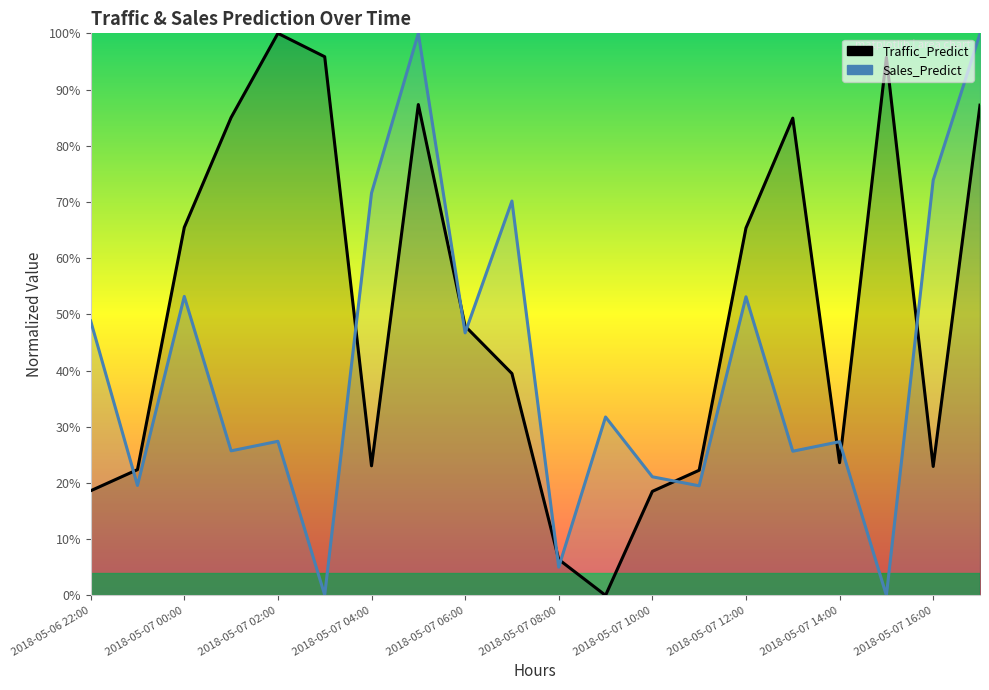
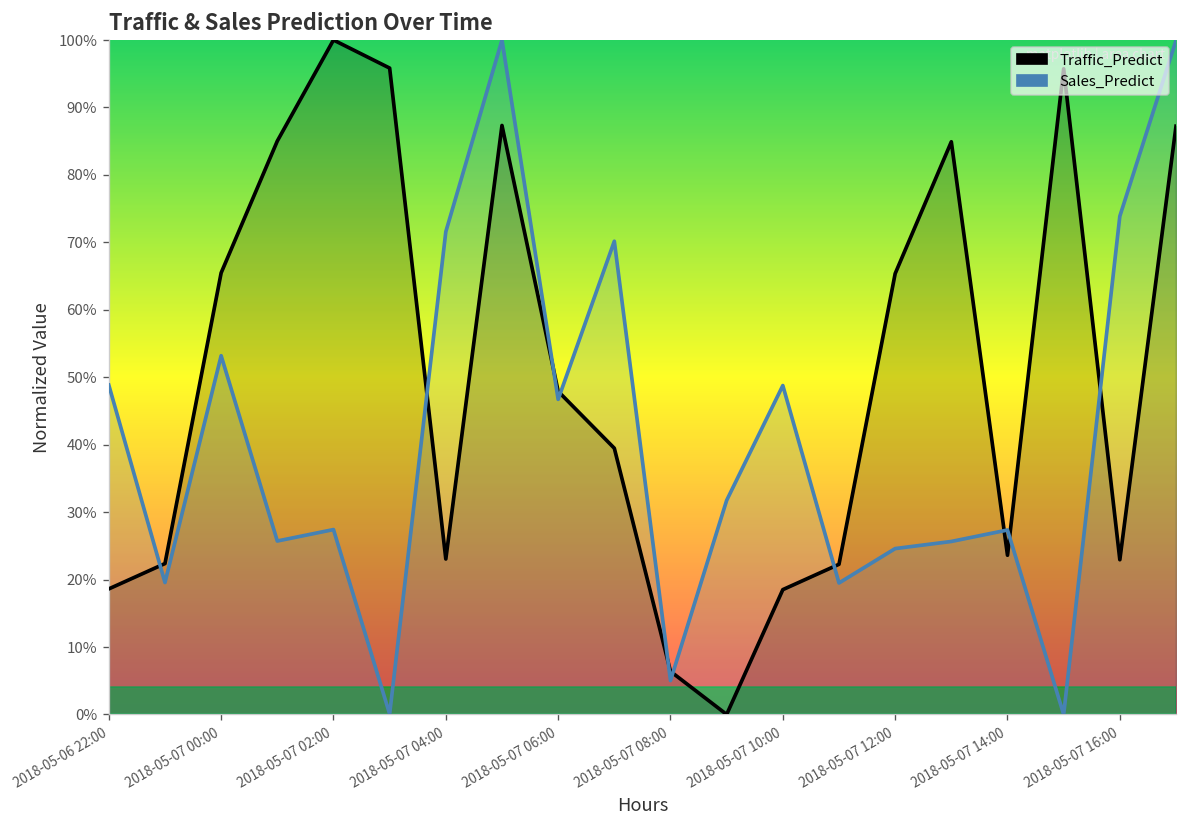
Sales_Predict, 2018-05-07 10:00: 21% -> 49%
Sales_Predict, 2018-05-07 12:00: 53% -> 25%
